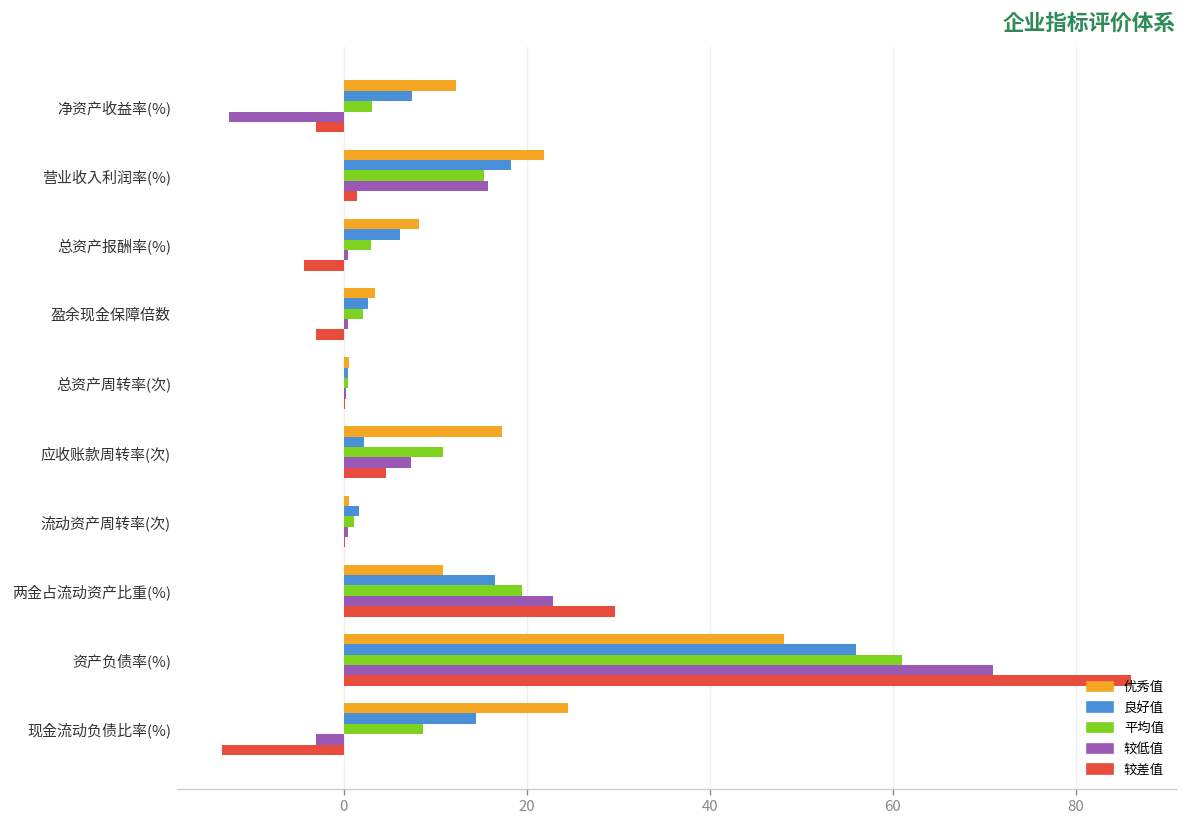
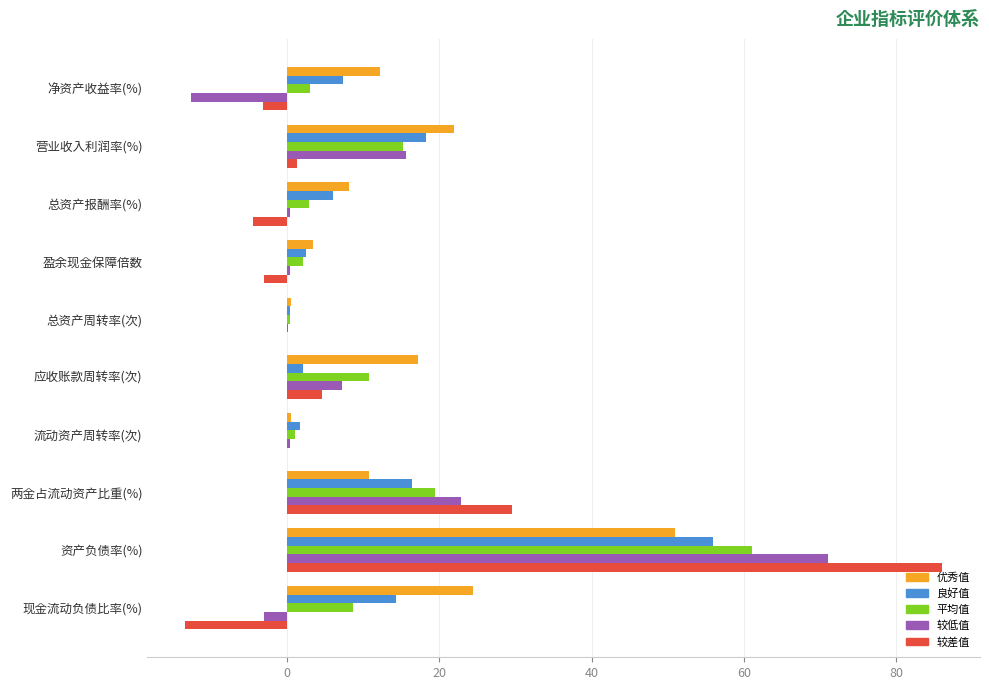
优秀值, 资产负债率(%): 48 -> 51
